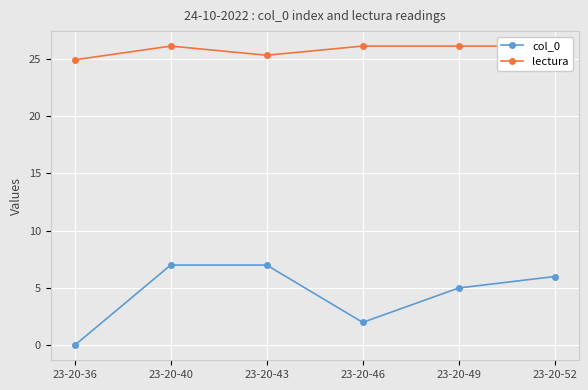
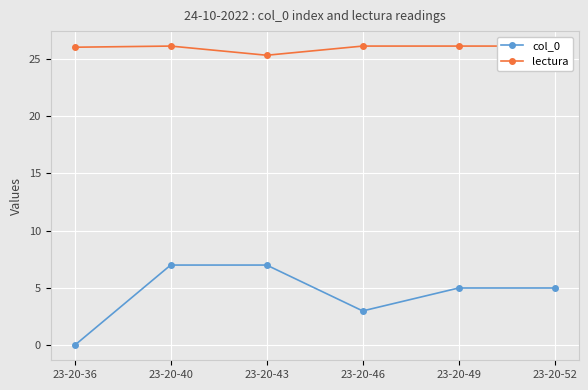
lectura, 23-20-36: 24.9 -> 26.0
col_0, 23-20-46: 2 -> 3
col_0, 23-20-52: 6 -> 5
